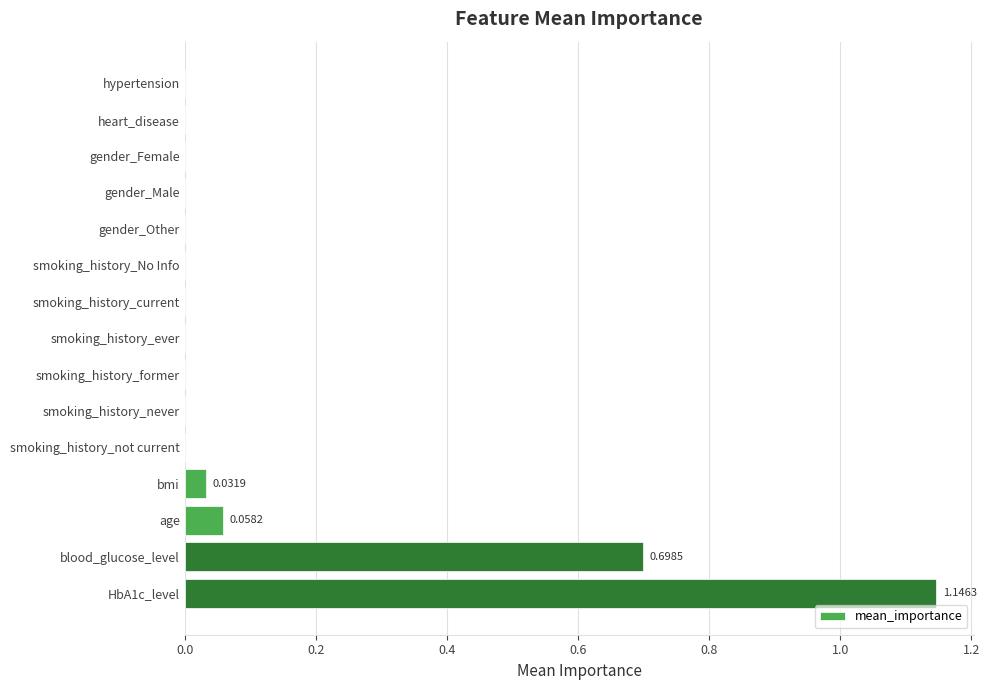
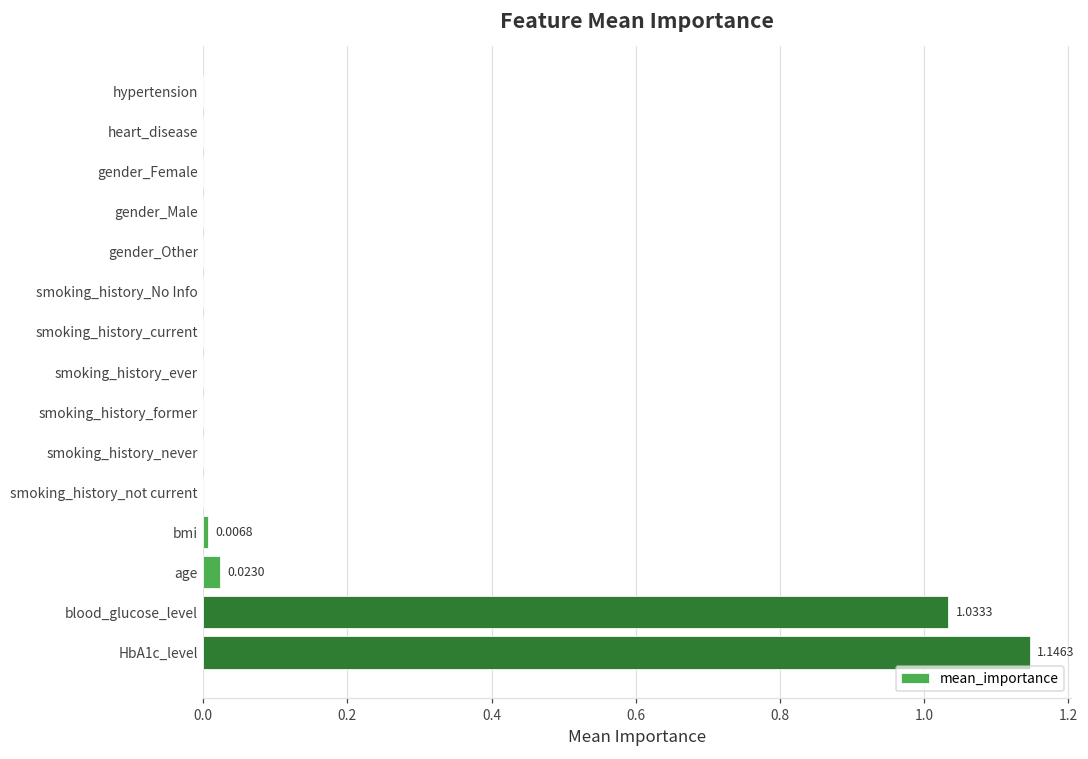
bmi: 0.0319 -> 0.0068
age: 0.0582 -> 0.0230
blood_glucose_level: 0.6985 -> 1.0333
